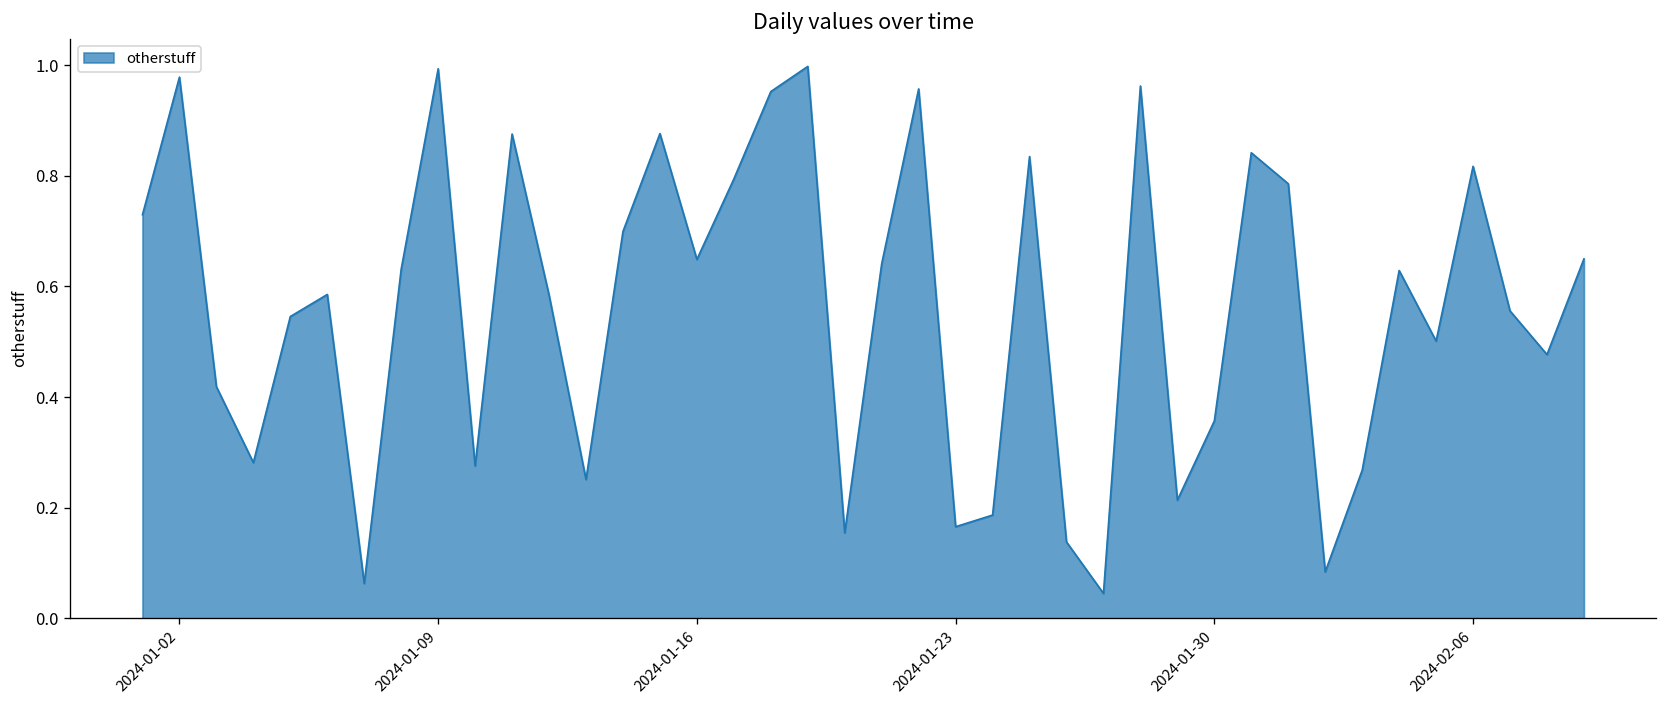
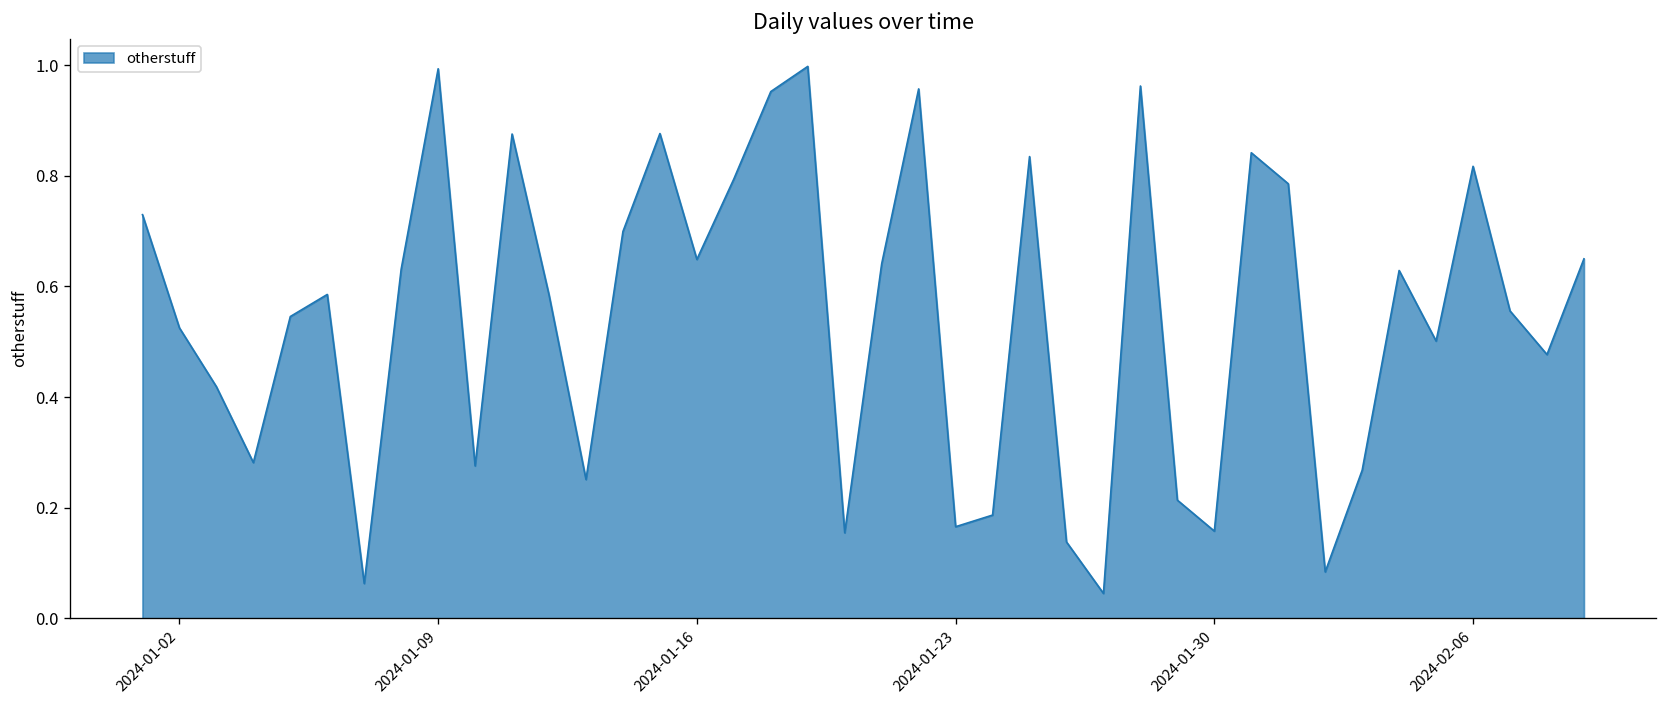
2024-01-02: 0.98 -> 0.52
2024-01-30: 0.36 -> 0.16
